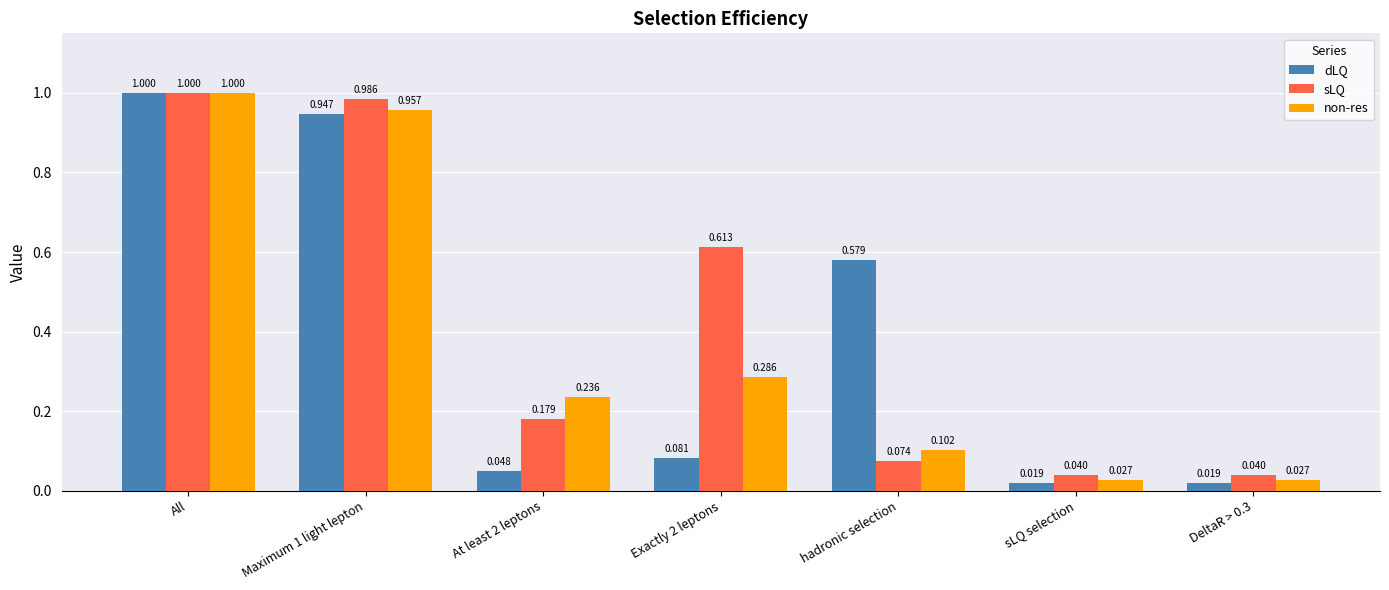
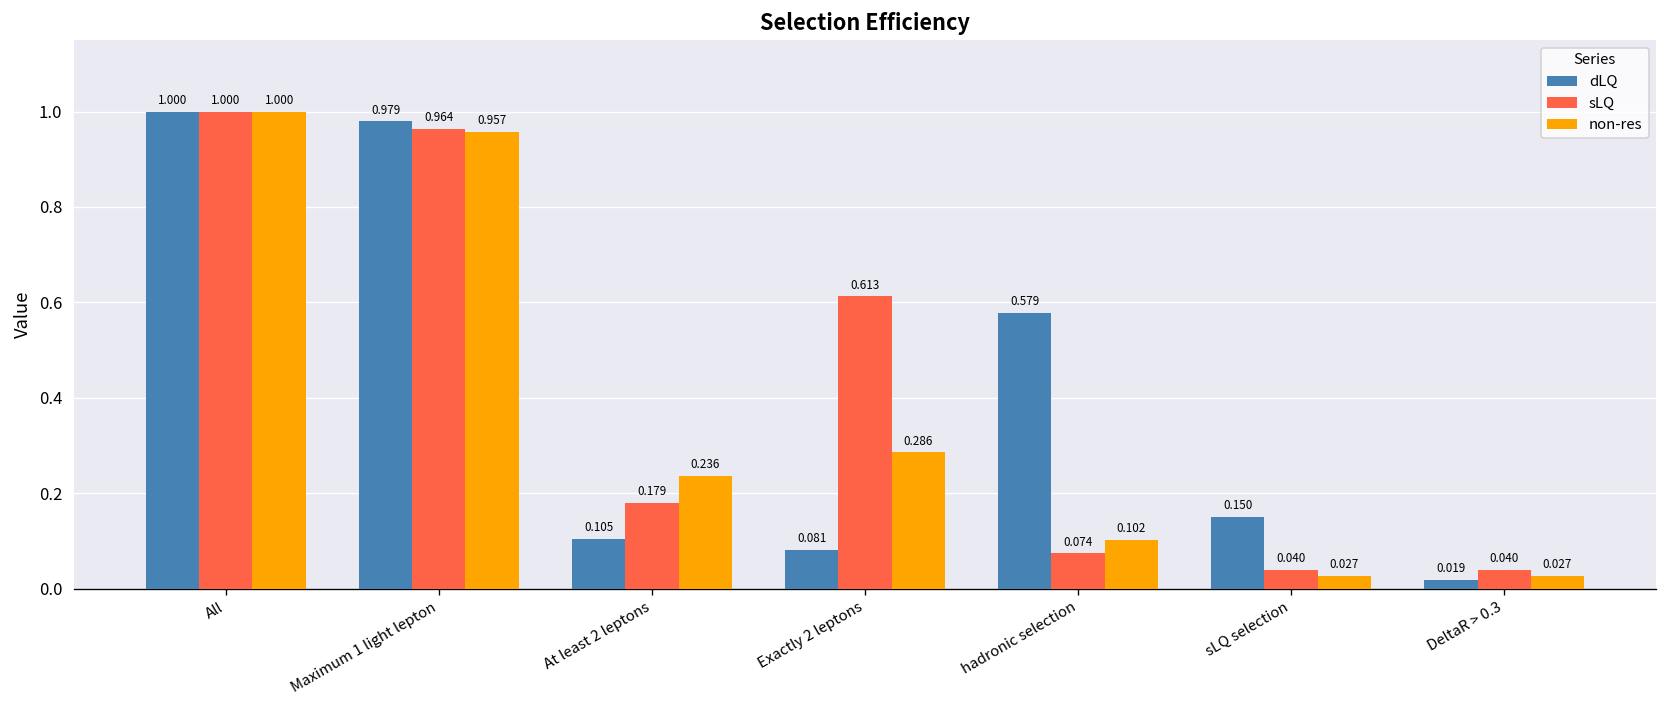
dLQ, Maximum 1 light lepton: 0.947 -> 0.979
sLQ, Maximum 1 light lepton: 0.986 -> 0.964
dLQ, At least 2 leptons: 0.048 -> 0.105
dLQ, sLQ selection: 0.019 -> 0.150
